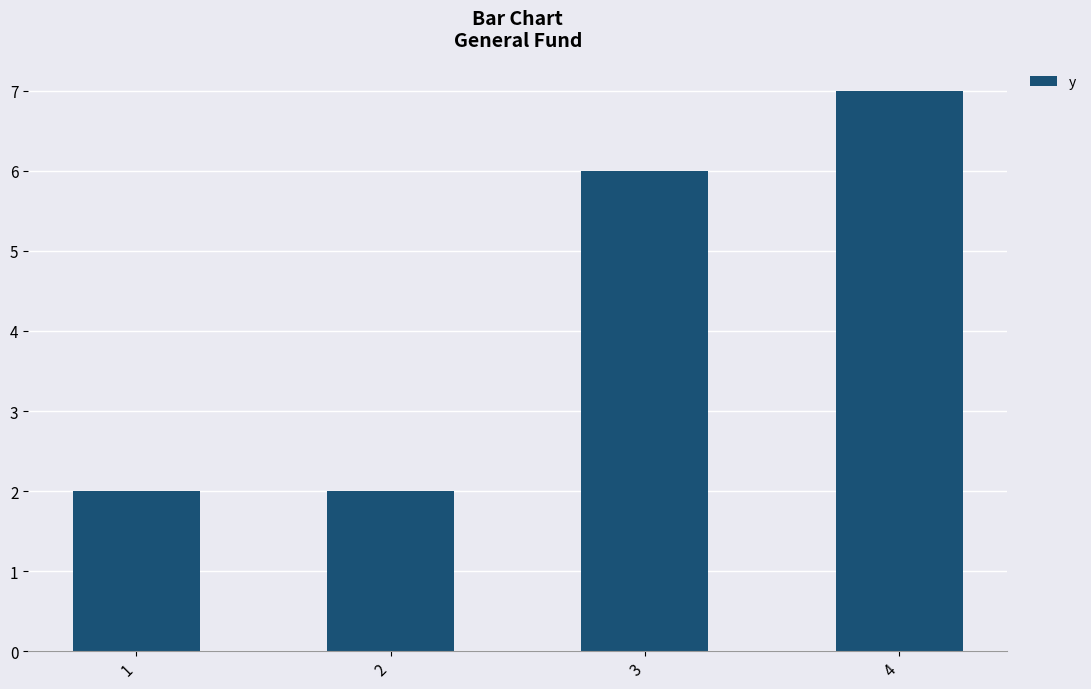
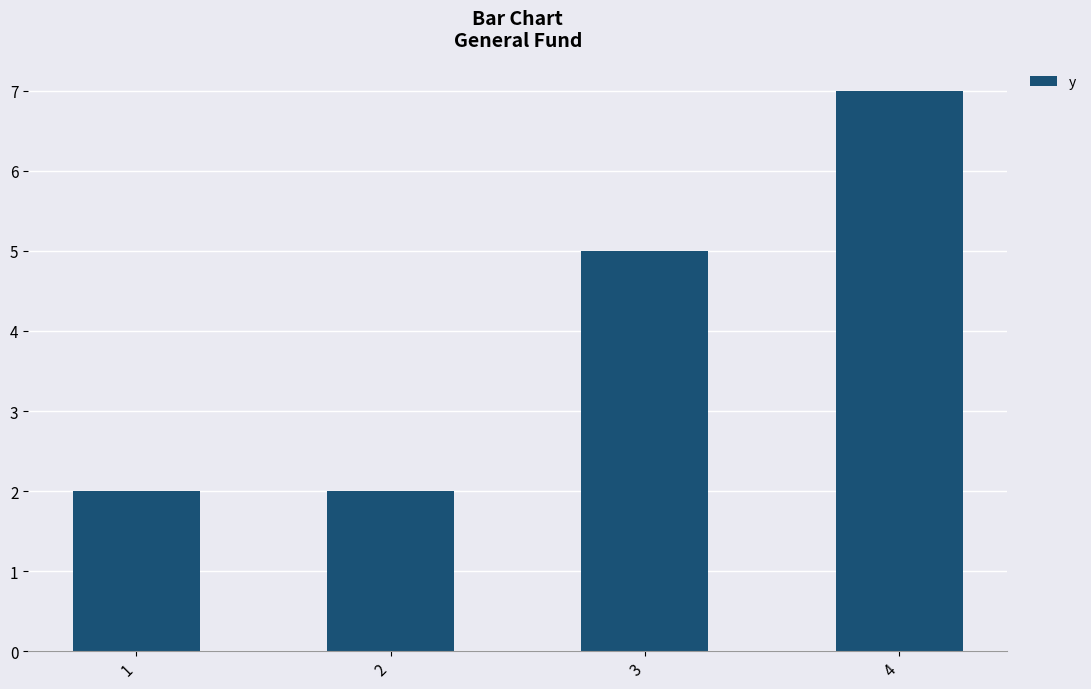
3: 6 -> 5
